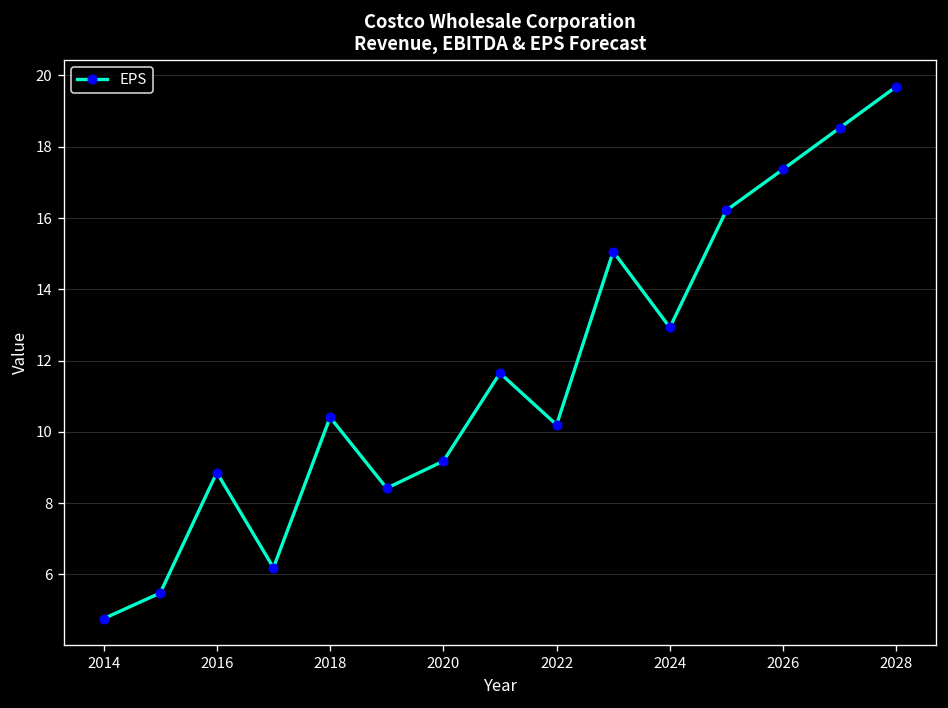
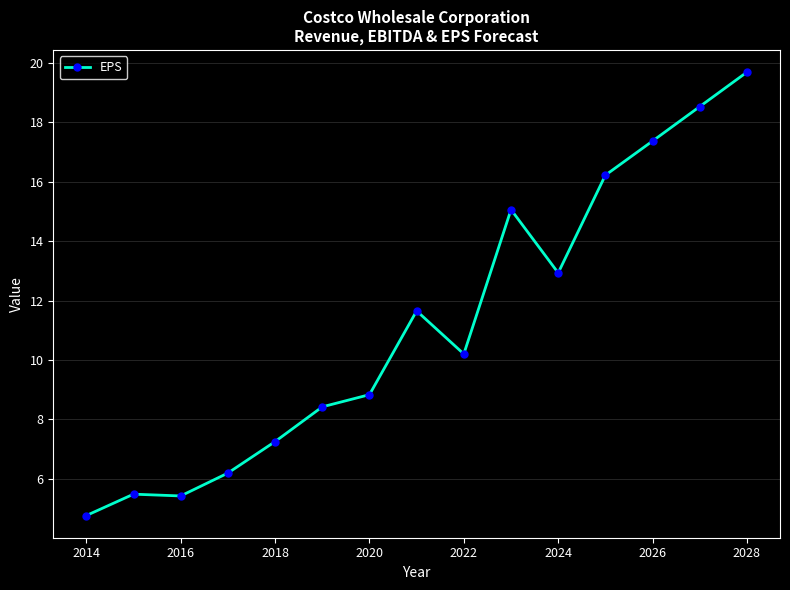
2016: 8.9 -> 5.4
2018: 10.4 -> 7.3
2020: 9.2 -> 8.8
